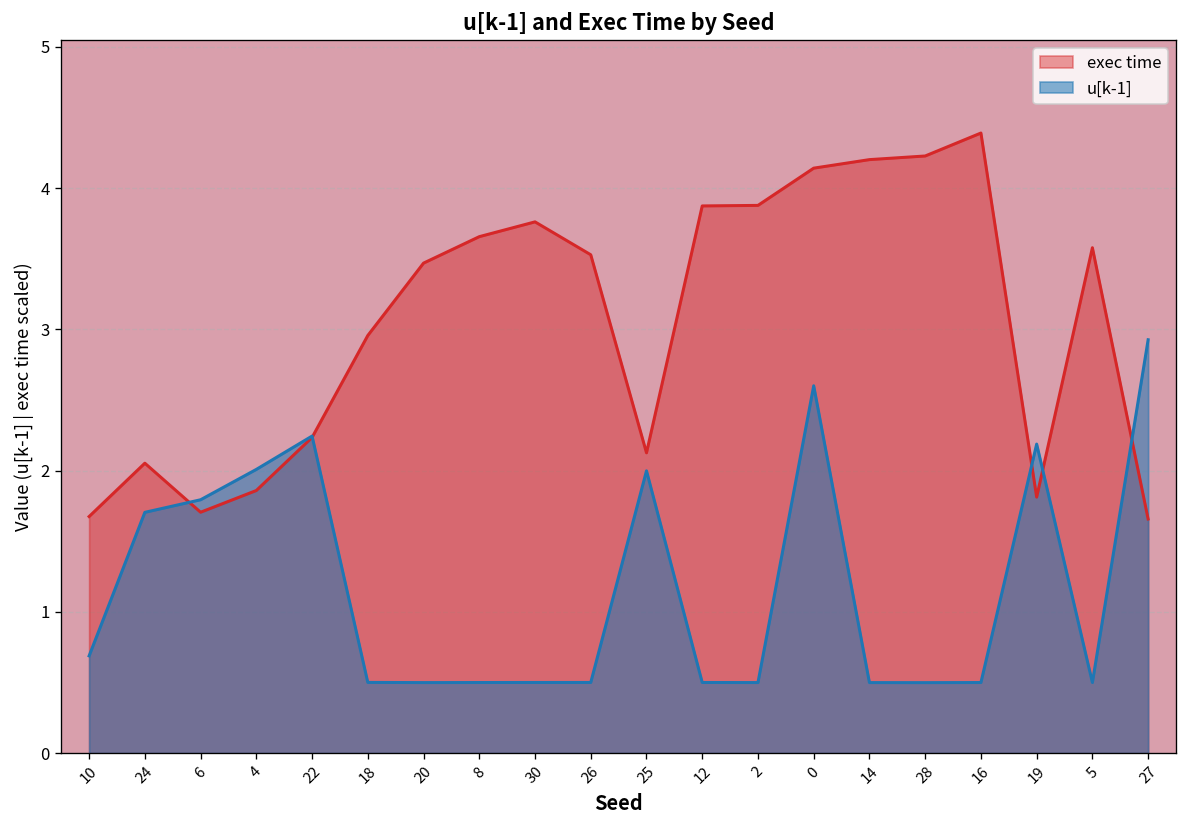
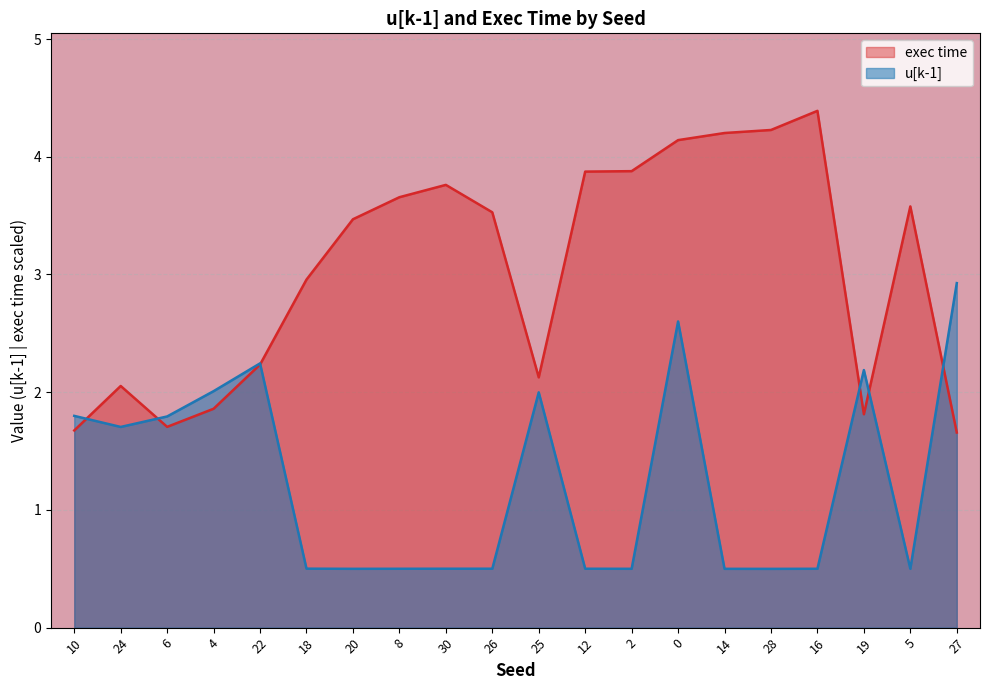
u[k-1], 10: 0.69 -> 1.80
